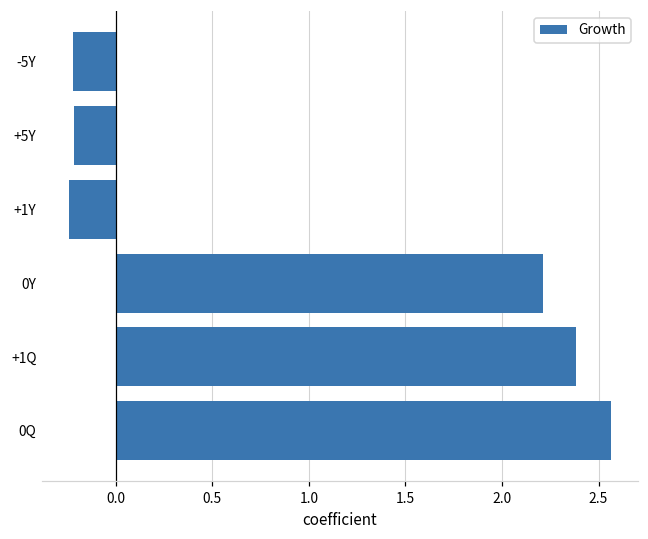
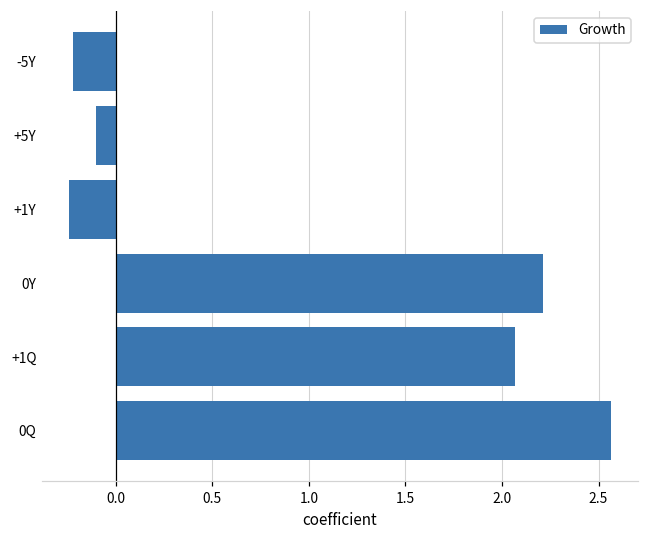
+5Y: -0.22 -> -0.11
+1Q: 2.38 -> 2.07
